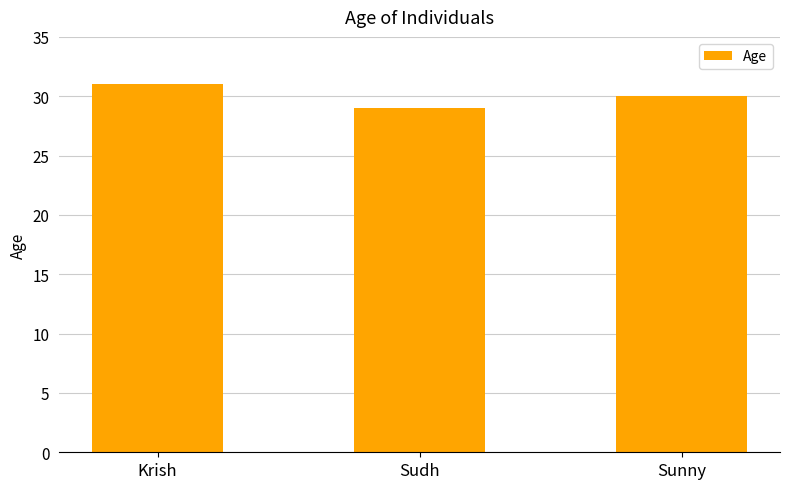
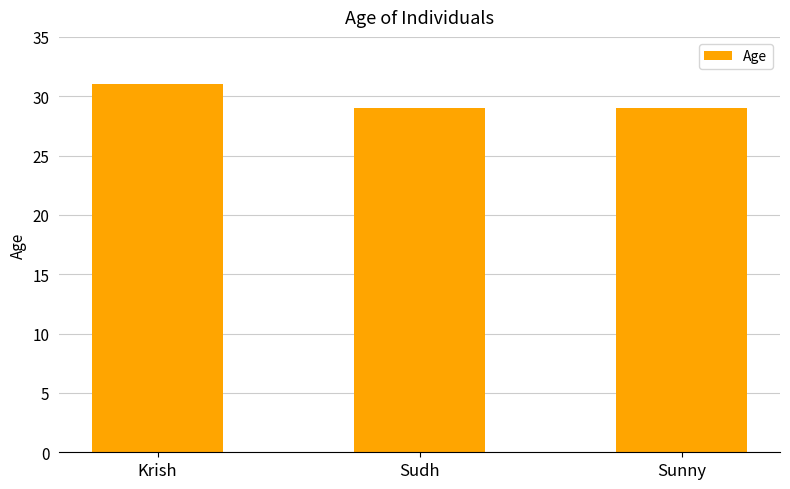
Sunny: 30 -> 29
